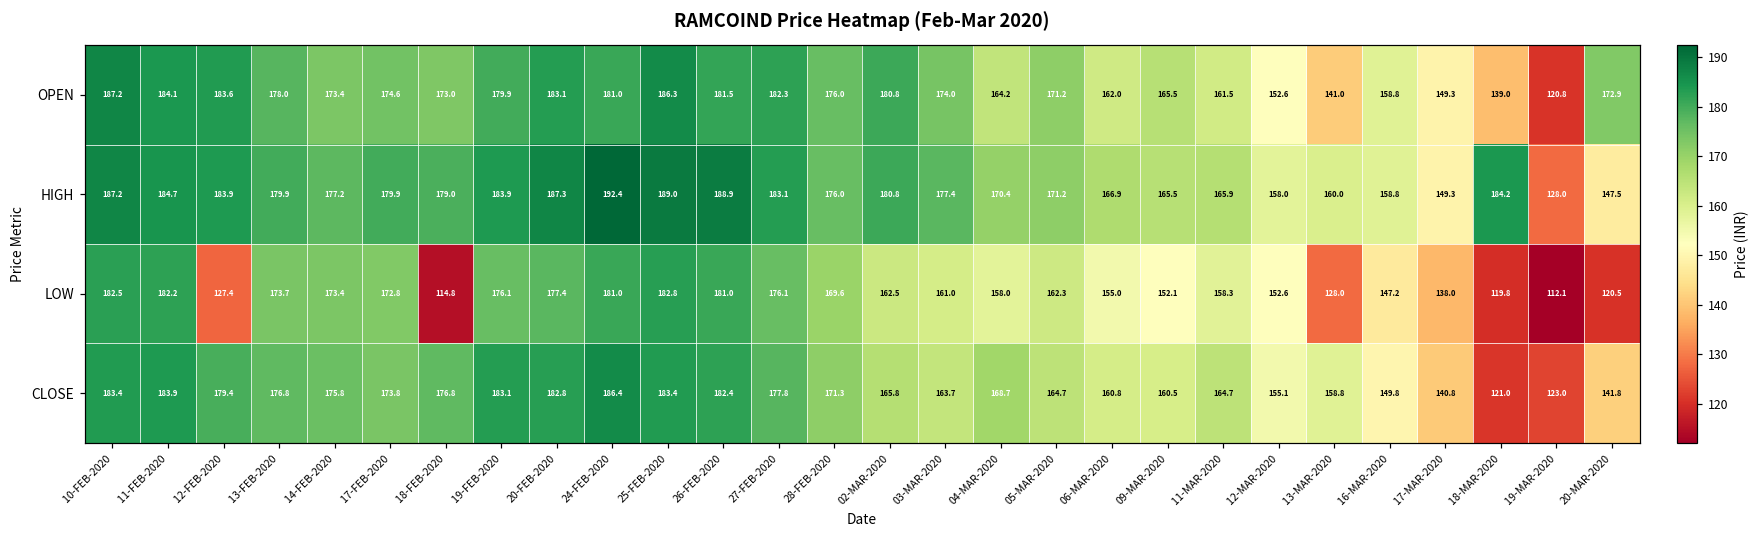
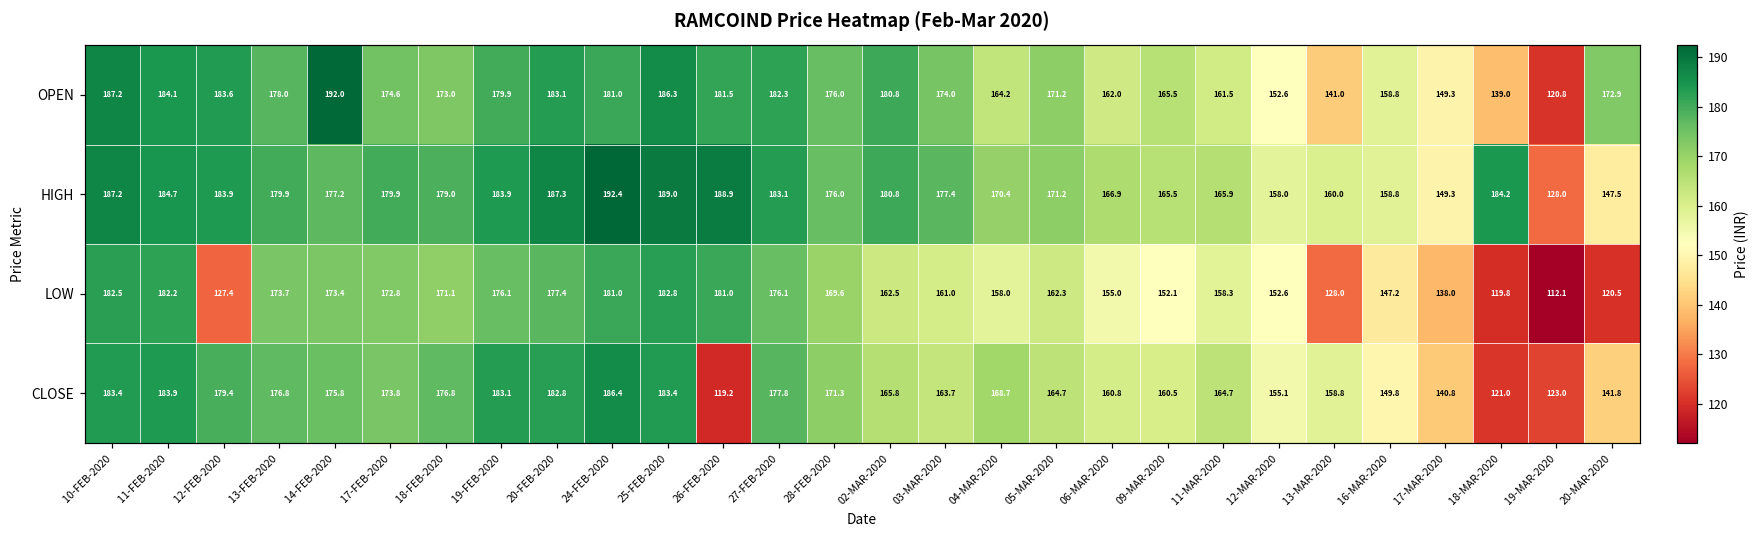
OPEN, 14-FEB-2020: 173.4 -> 192.0
LOW, 18-FEB-2020: 114.8 -> 171.1
CLOSE, 26-FEB-2020: 182.4 -> 119.2
